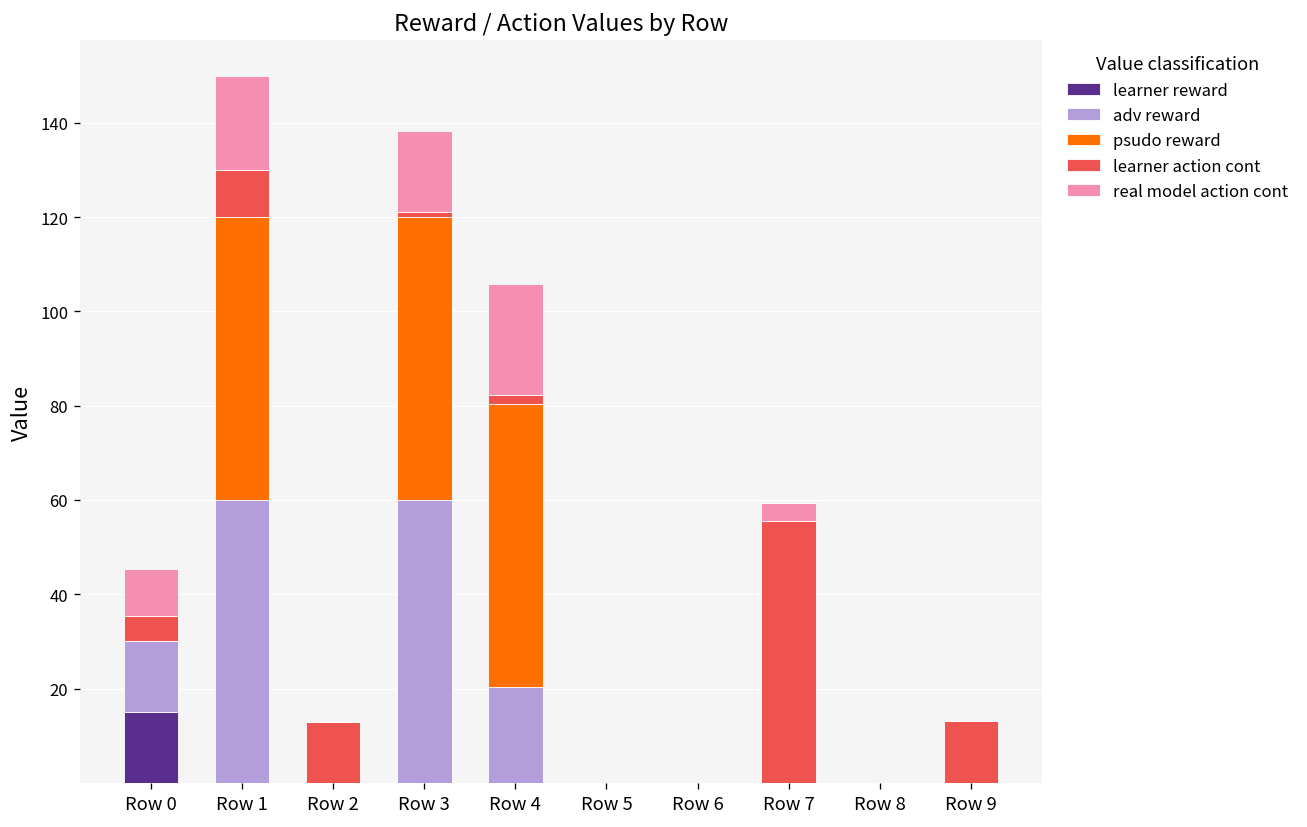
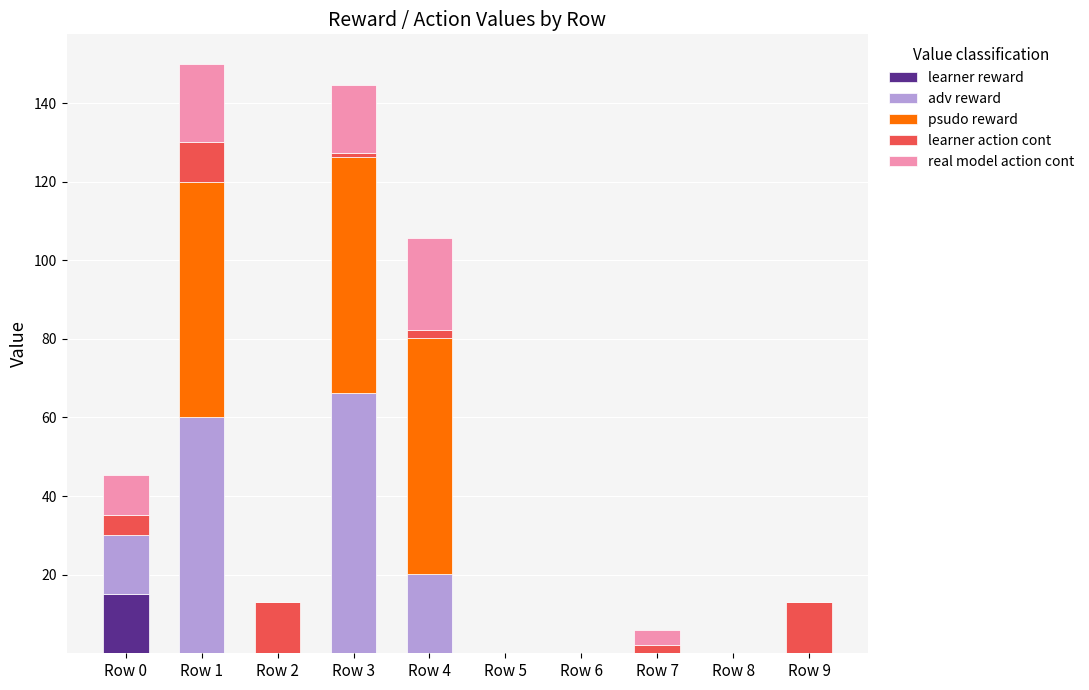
adv reward, Row 3: 60 -> 66
learner action cont, Row 7: 56 -> 2
